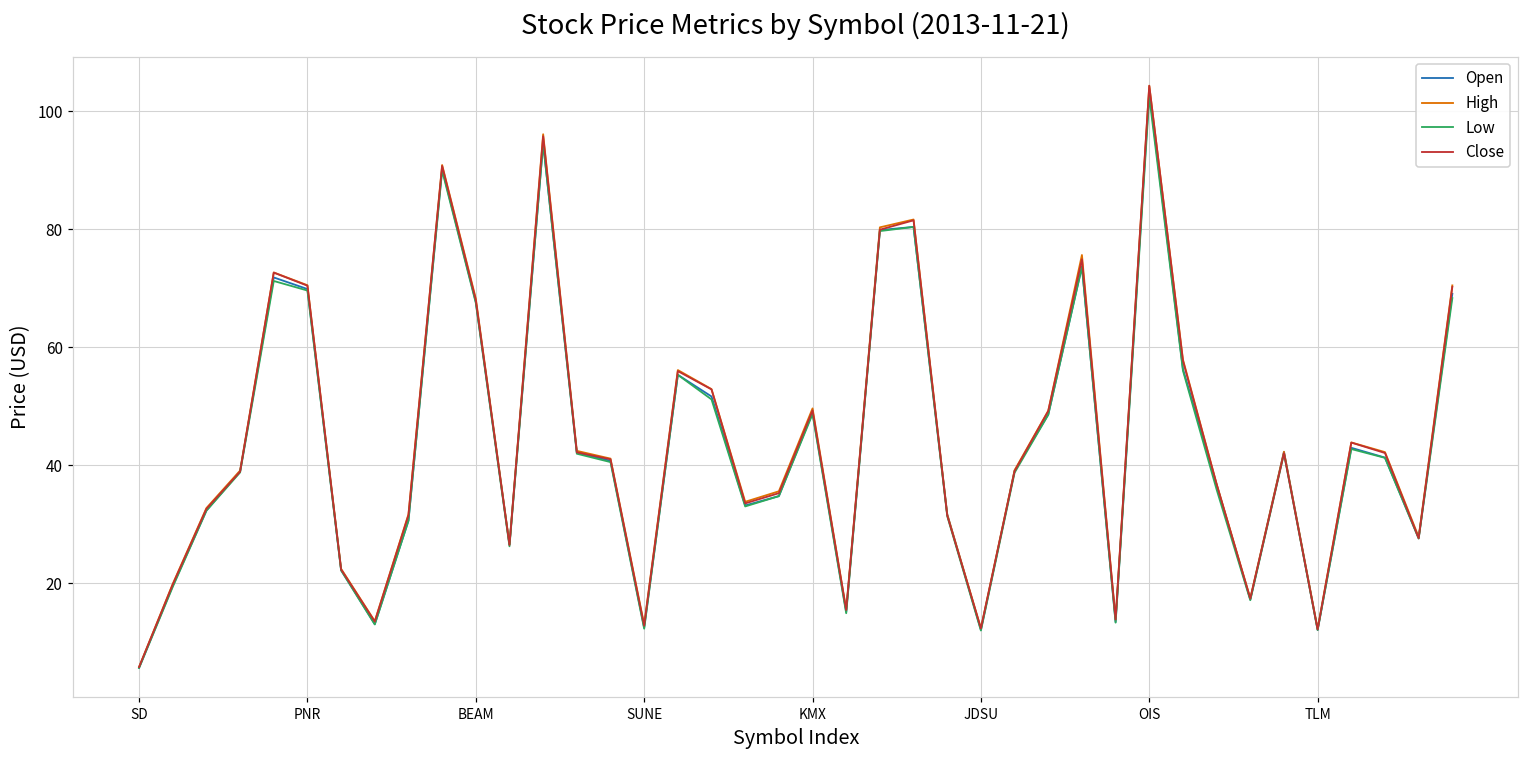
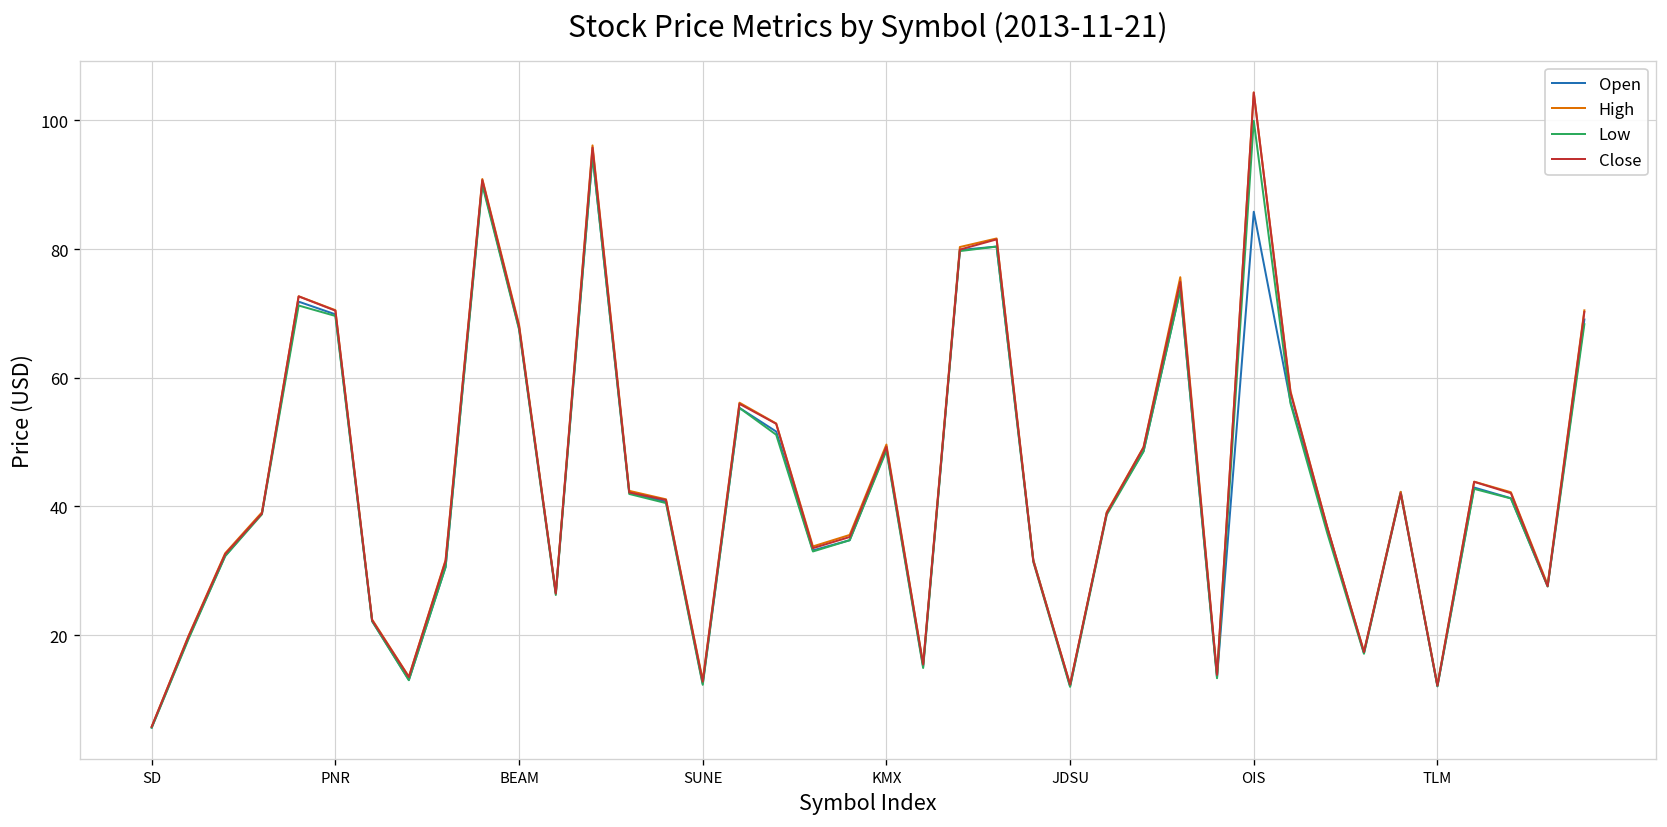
Open, OIS: 103 -> 86
Low, OIS: 102 -> 100
